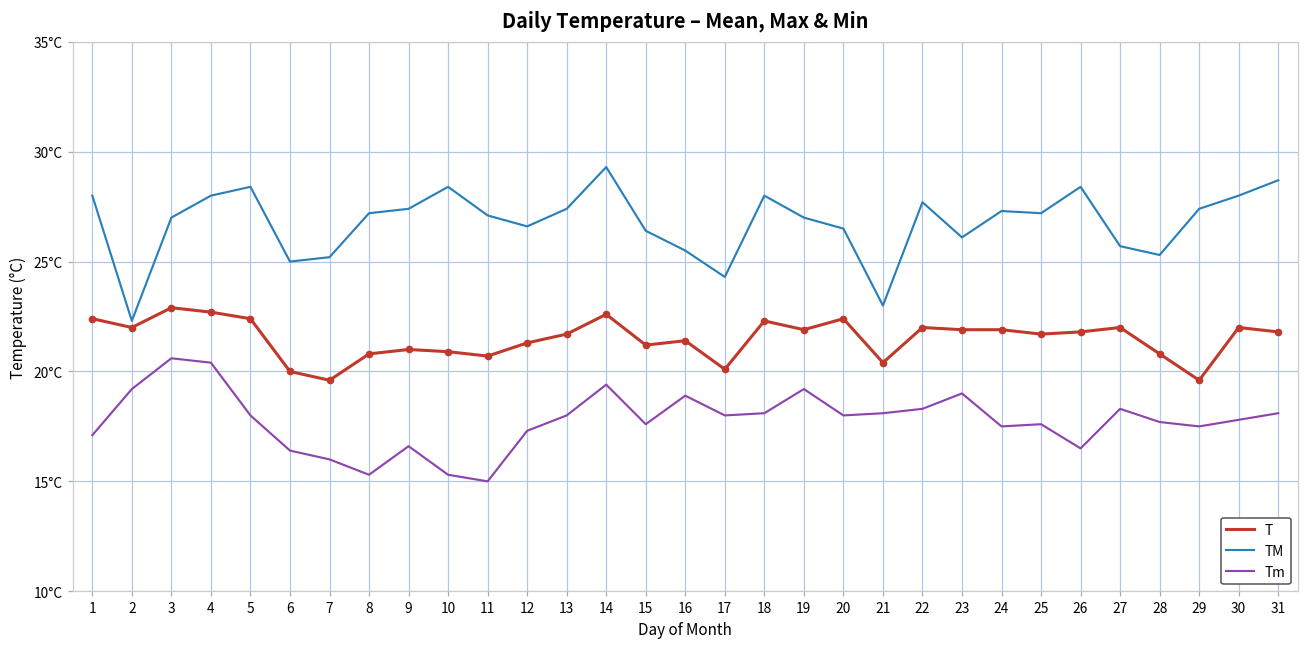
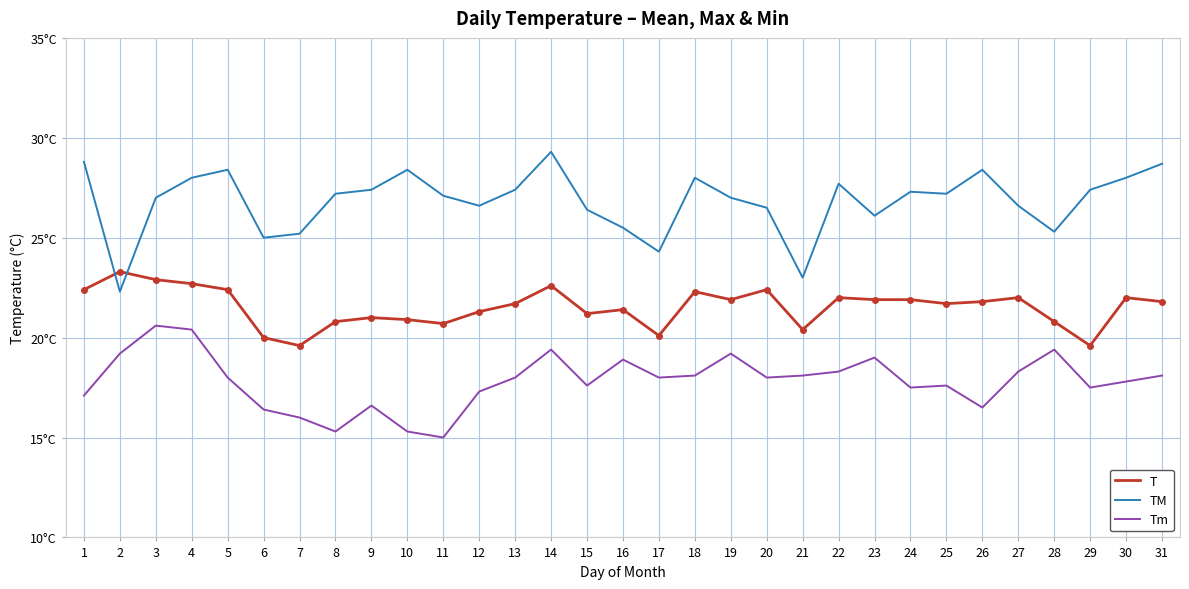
TM, 1: 28.0°C -> 28.8°C
T, 2: 22.0°C -> 23.3°C
TM, 27: 25.7°C -> 26.6°C
Tm, 28: 17.7°C -> 19.4°C
